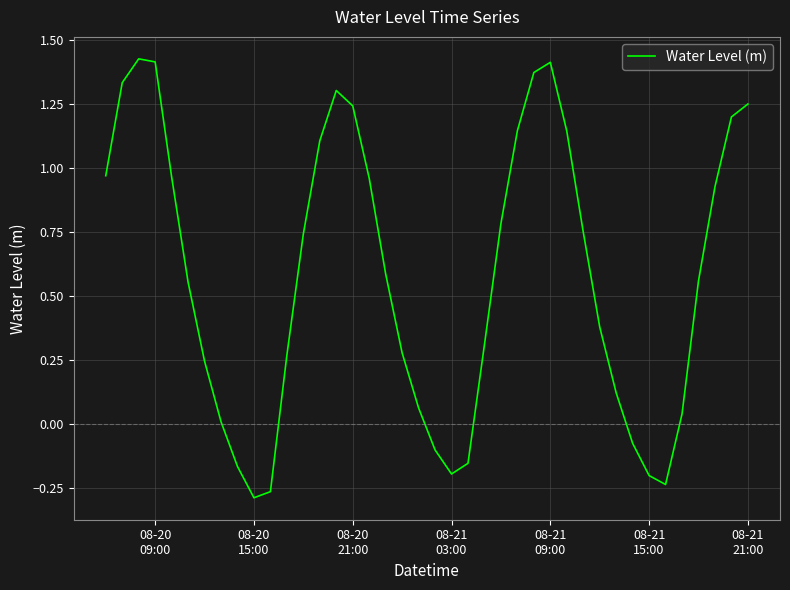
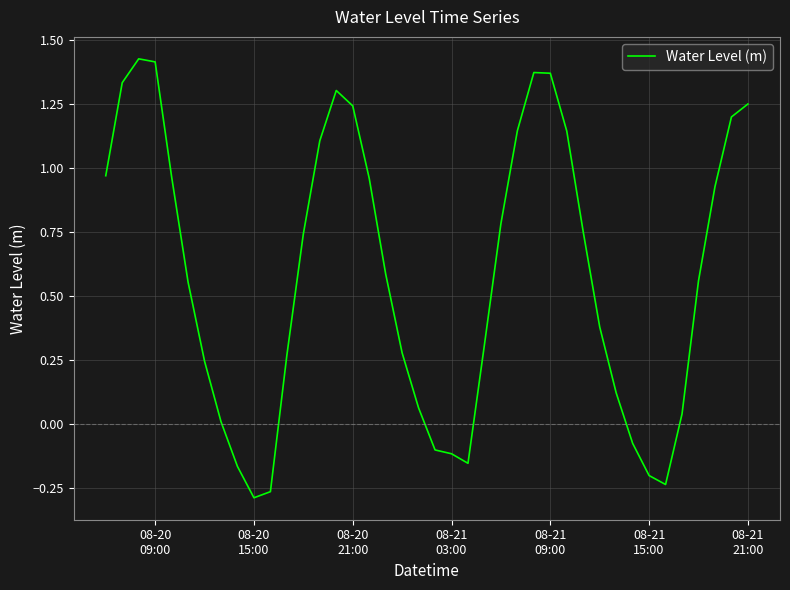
08-21 03:00: -0.19 -> -0.12
08-21 09:00: 1.41 -> 1.37
